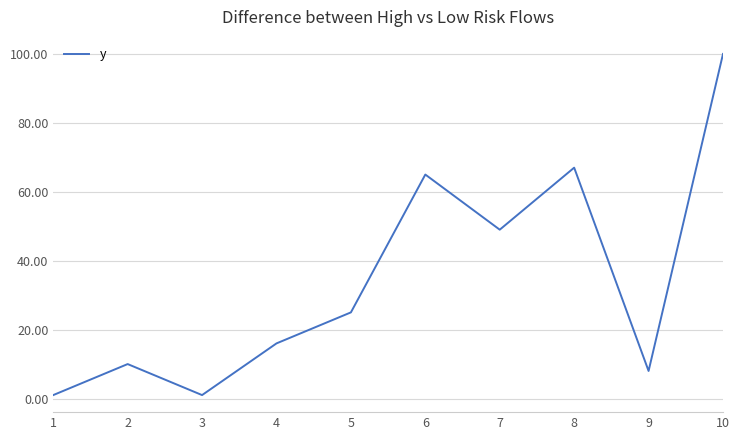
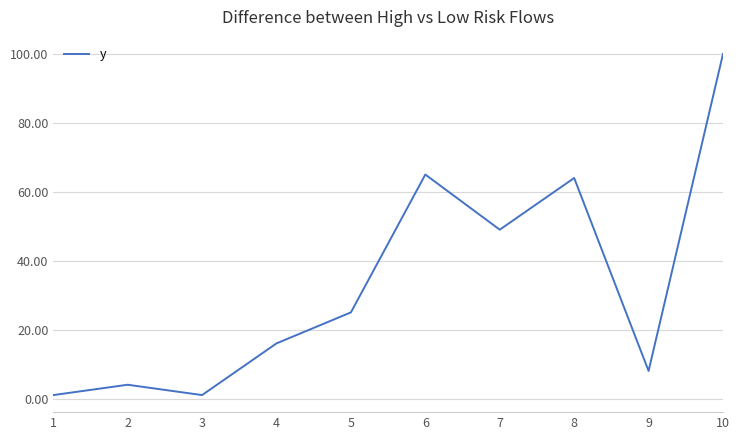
2: 10 -> 4
8: 67 -> 64
